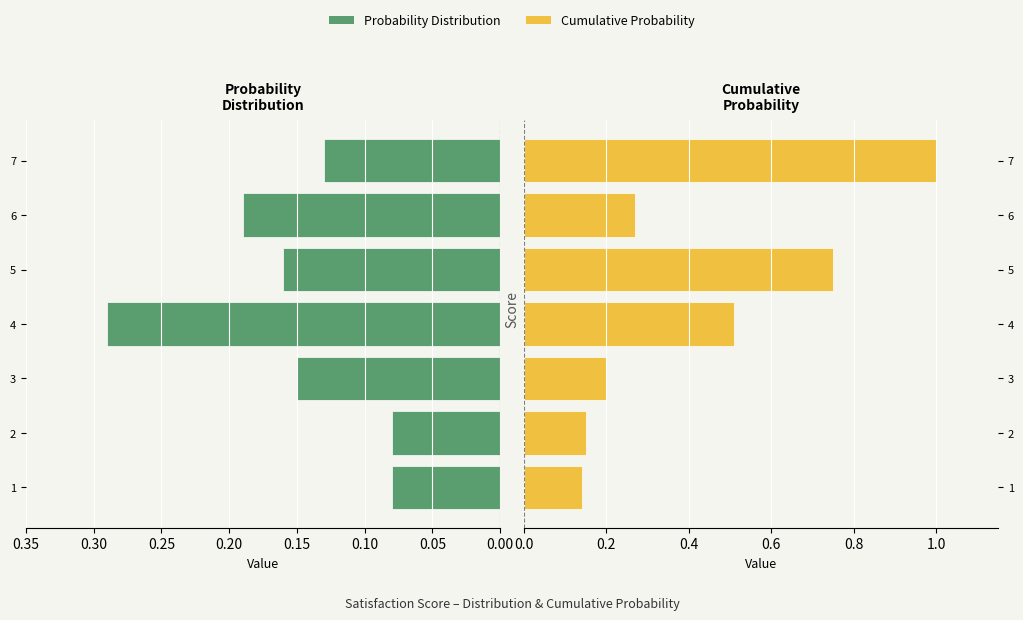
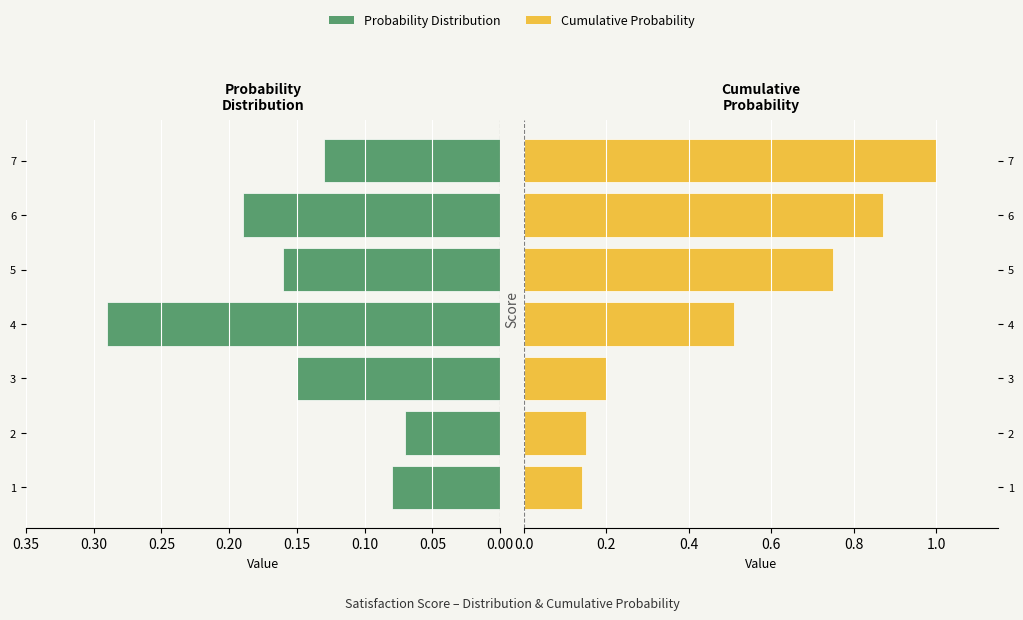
Probability Distribution, 2: 0.08 -> 0.07
Cumulative Probability, 6: 0.27 -> 0.87
